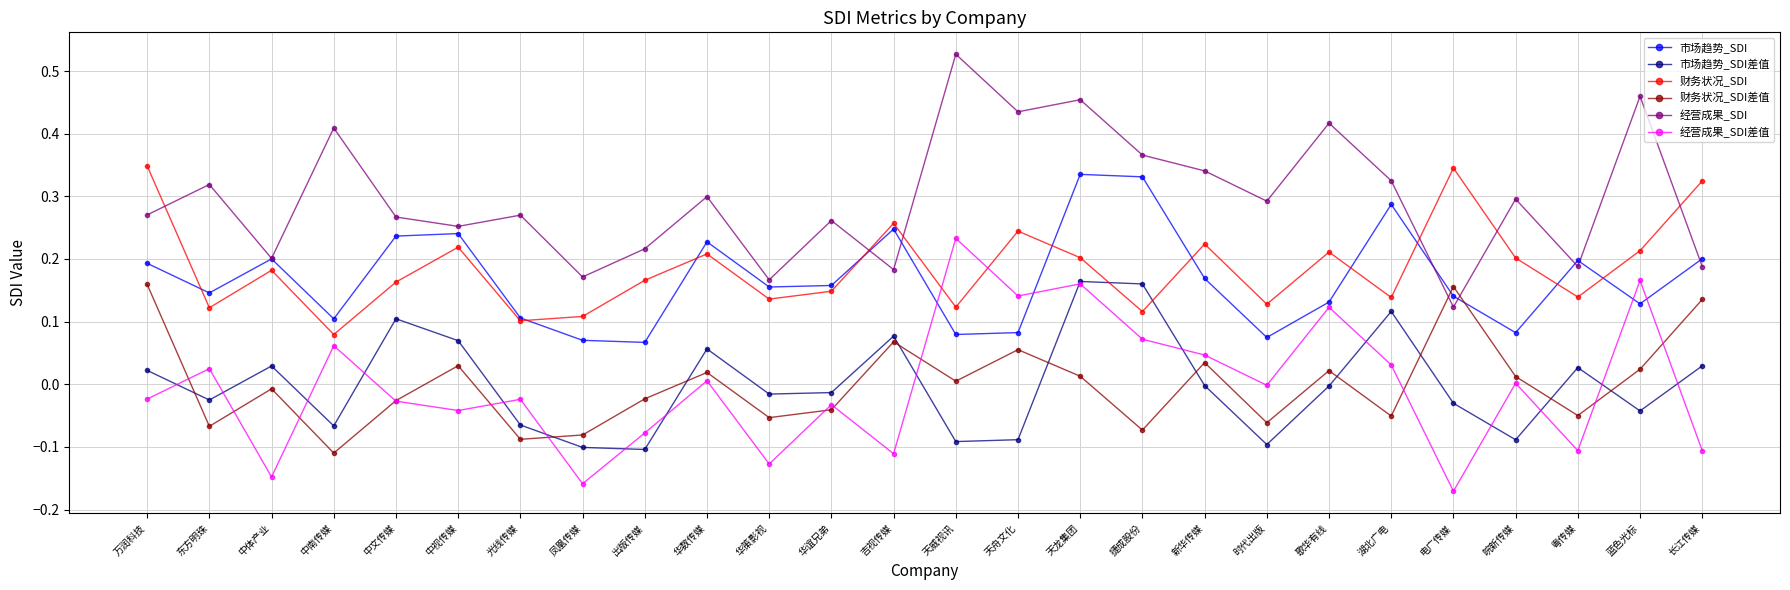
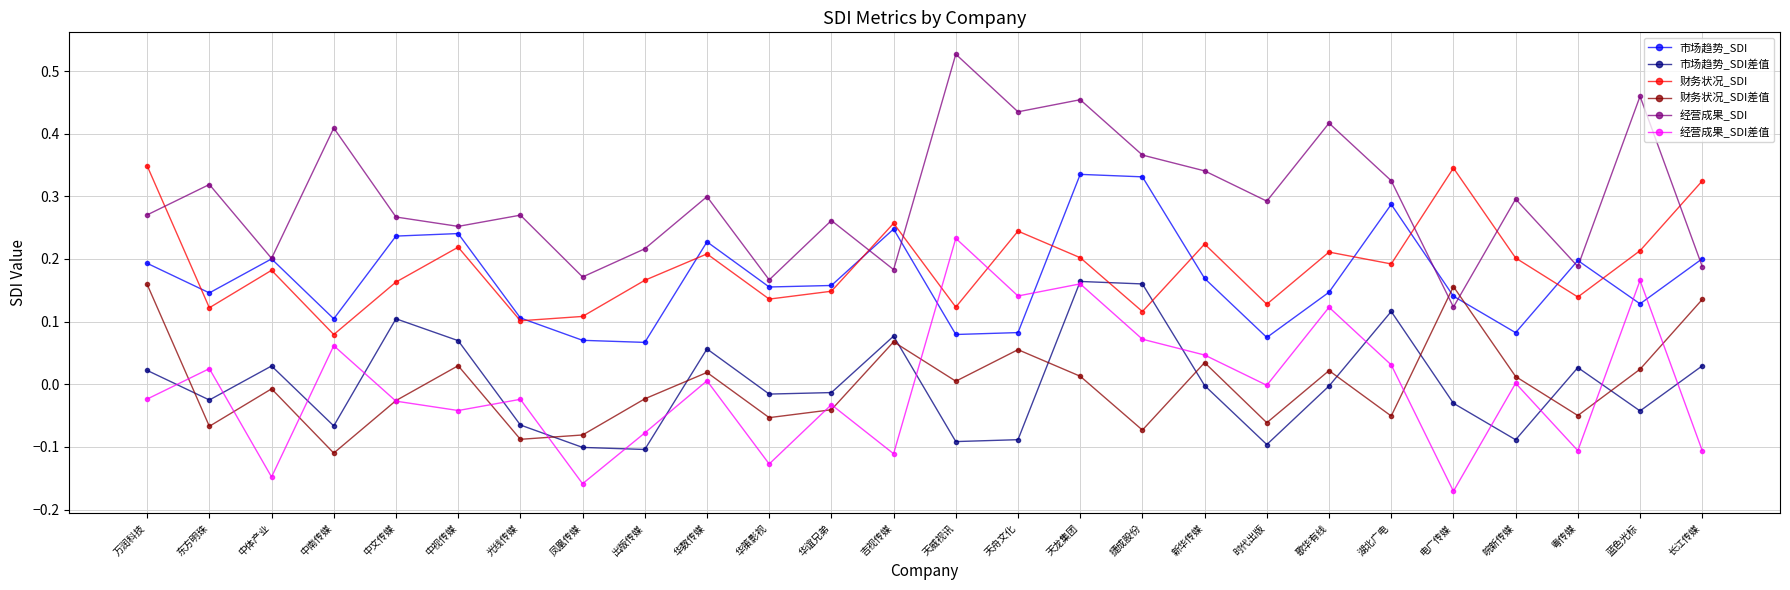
市场趋势_SDI, 歌华有线: 0.13 -> 0.15
财务状况_SDI, 湖北广电: 0.14 -> 0.19
